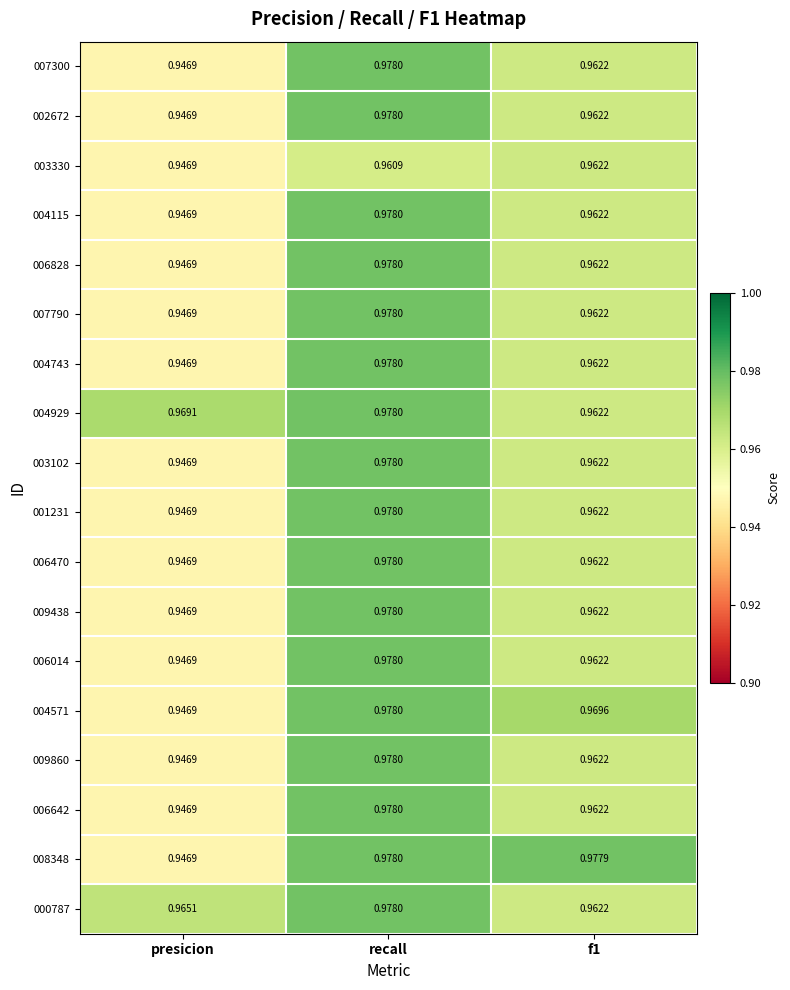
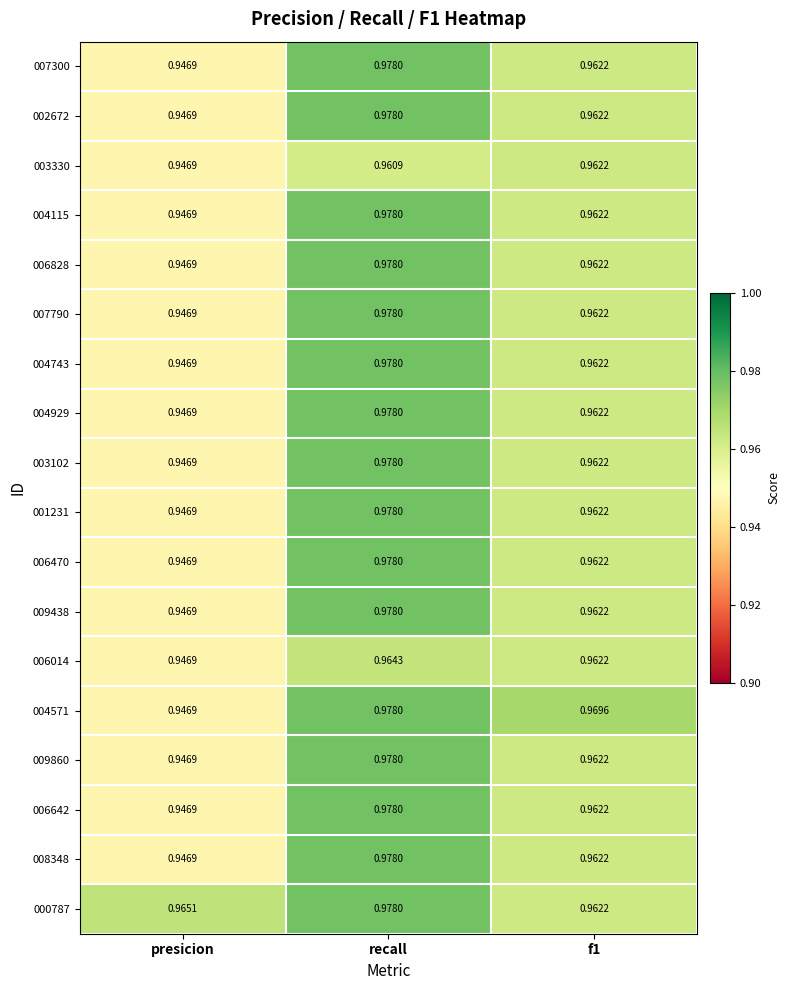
004929, presicion: 0.9691 -> 0.9469
006014, recall: 0.9780 -> 0.9643
008348, f1: 0.9779 -> 0.9622
